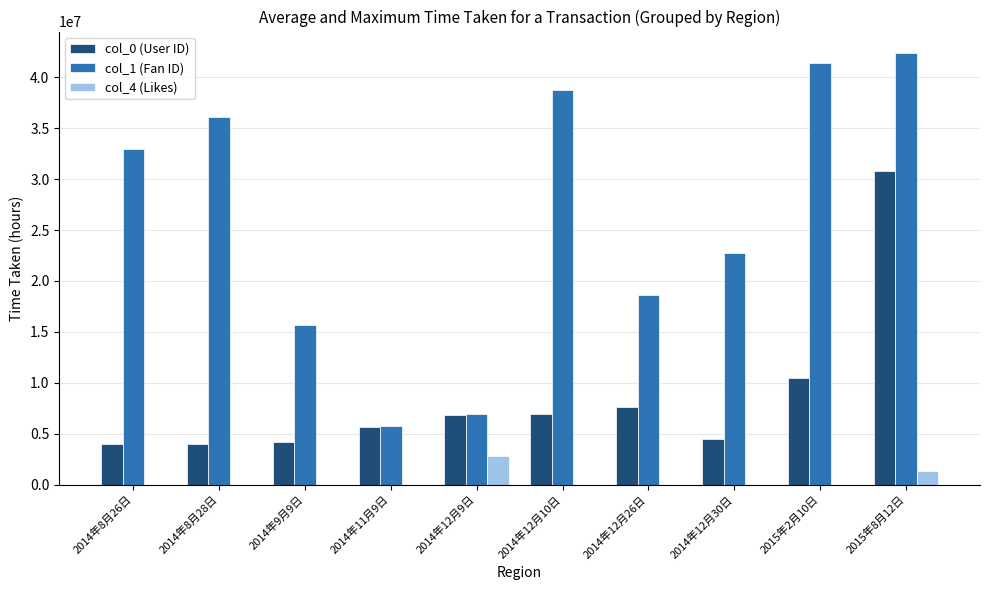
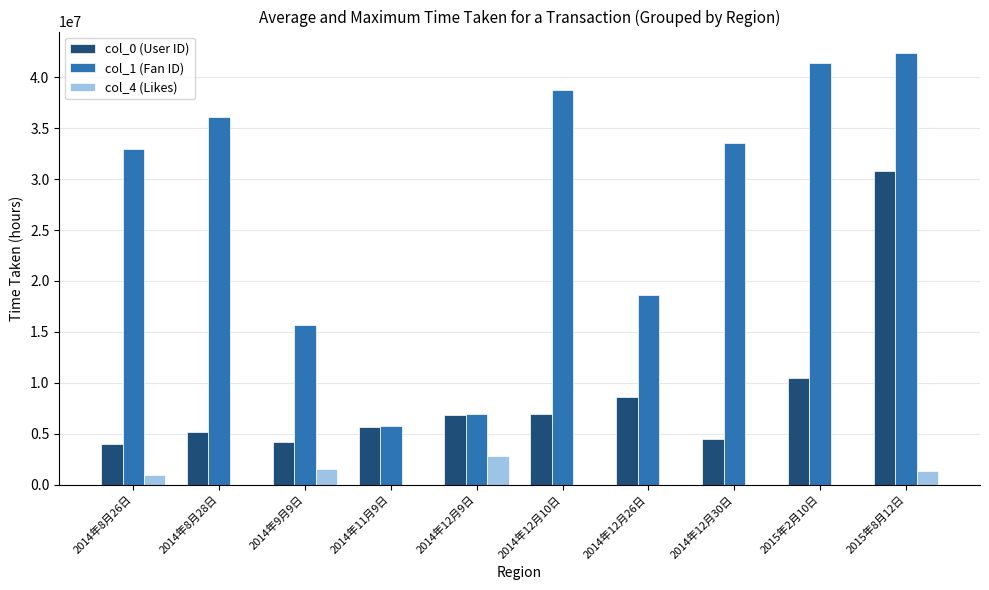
col_4 (Likes), 2014年8月26日: 0 -> 1000000
col_0 (User ID), 2014年8月28日: 4000000 -> 5200000
col_4 (Likes), 2014年9月9日: 0 -> 1600000
col_0 (User ID), 2014年12月26日: 7600000 -> 8600000
col_1 (Fan ID), 2014年12月30日: 22800000 -> 33500000
